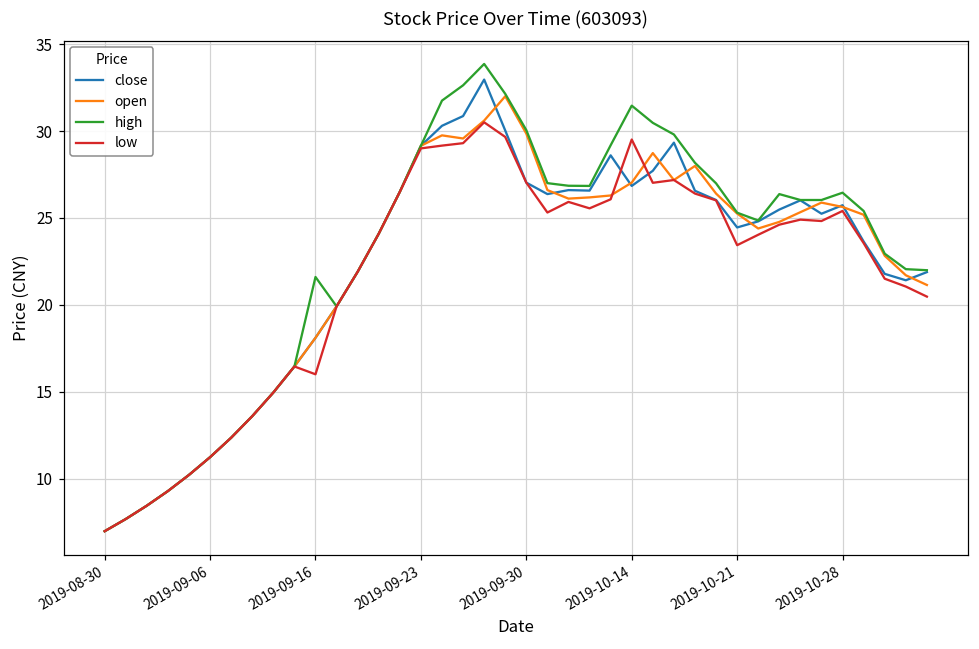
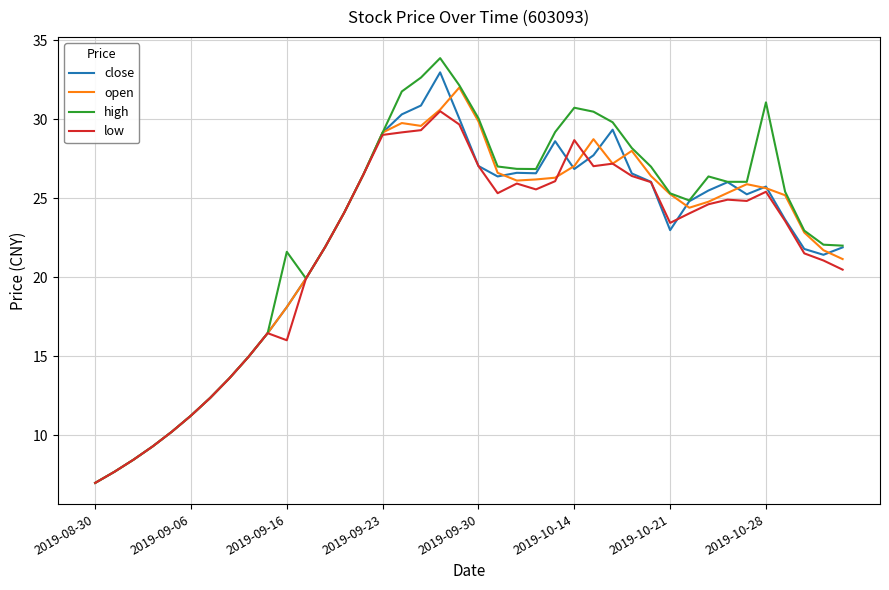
high, 2019-10-14: 31.5 -> 30.7
low, 2019-10-14: 29.5 -> 28.7
close, 2019-10-21: 24.5 -> 23.0
high, 2019-10-28: 26.5 -> 31.1
